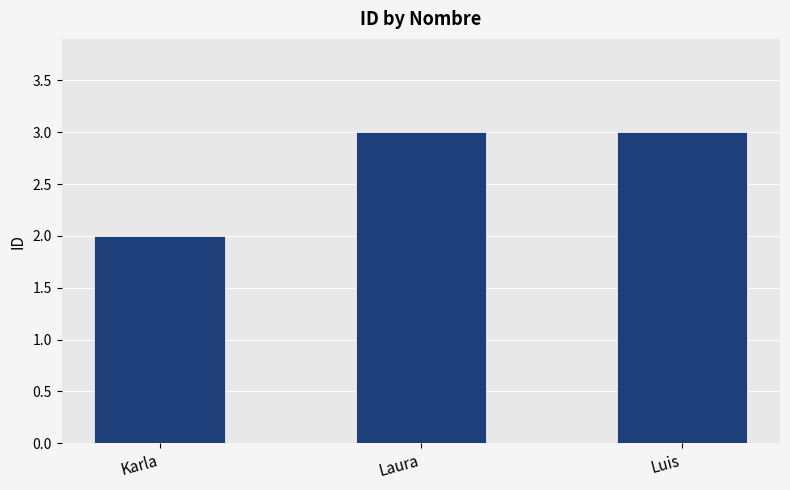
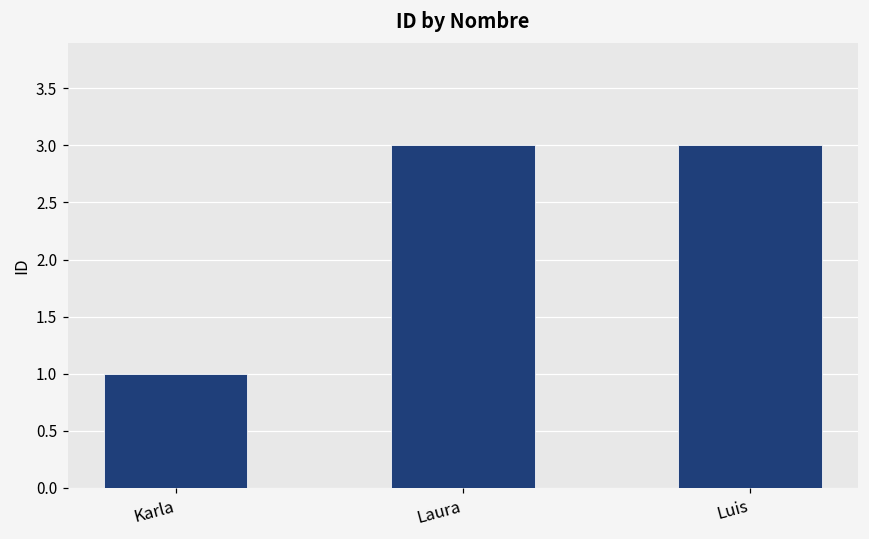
Karla: 2 -> 1
